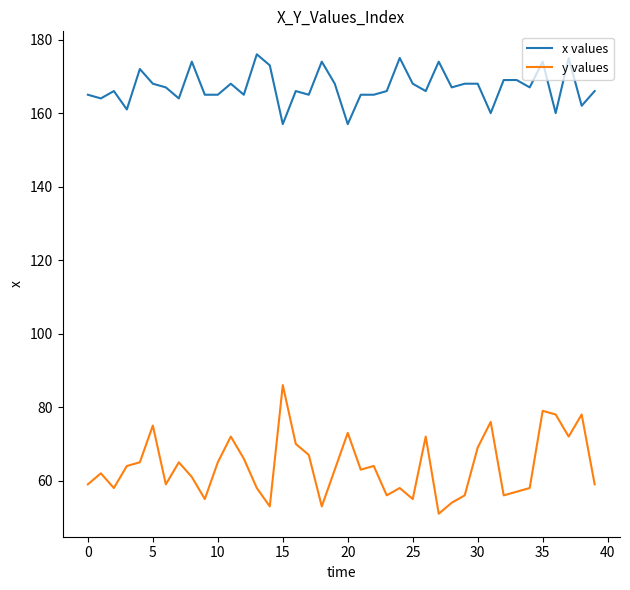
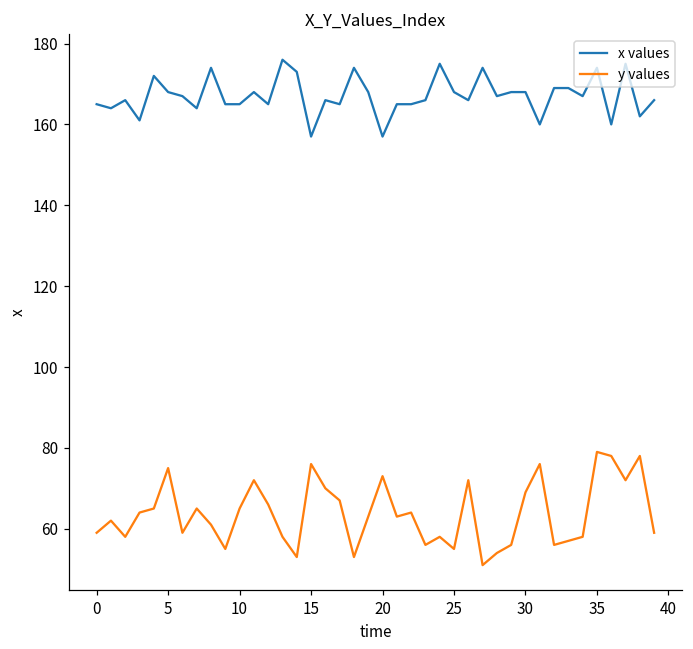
y values, 15: 86 -> 76
